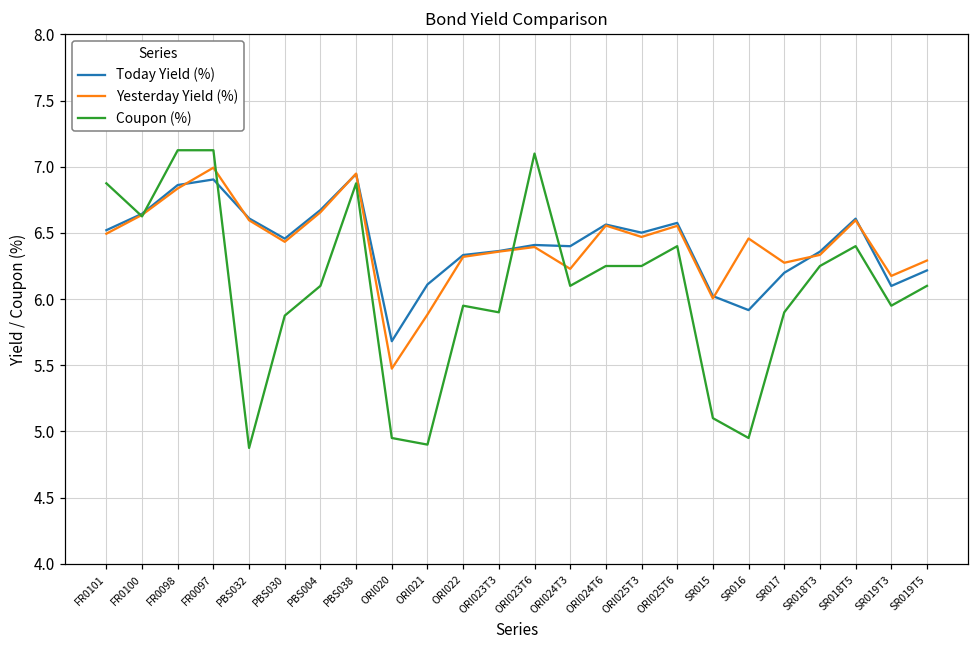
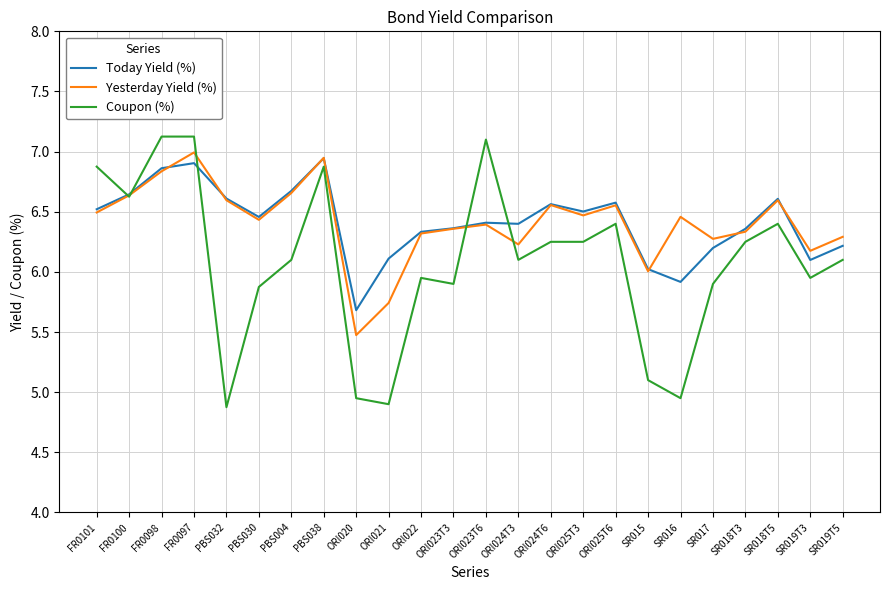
Yesterday Yield (%), ORI021: 5.88 -> 5.74
